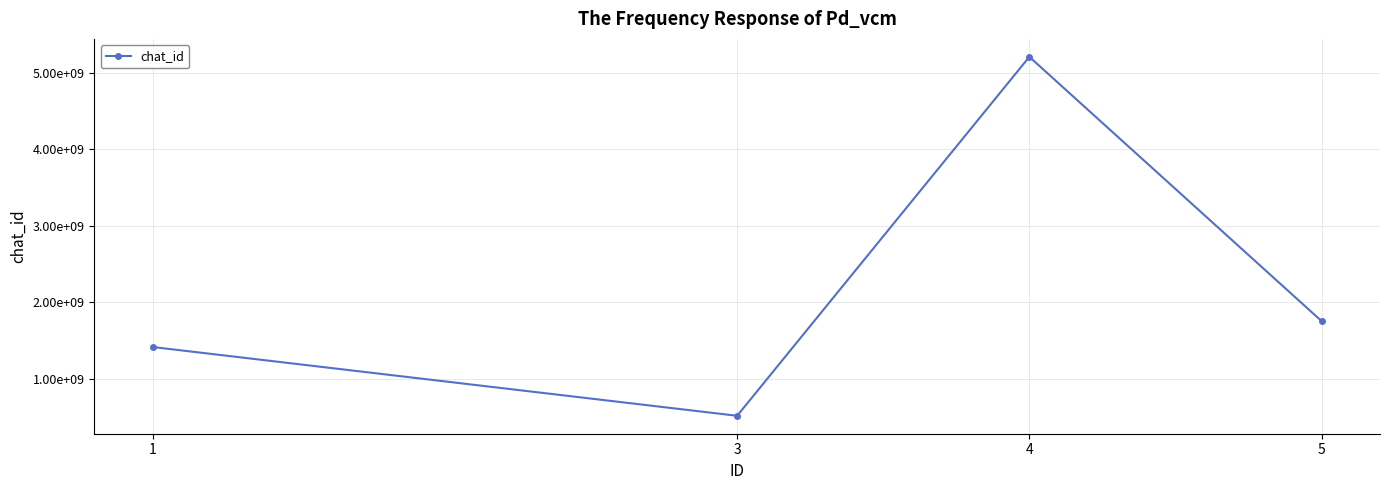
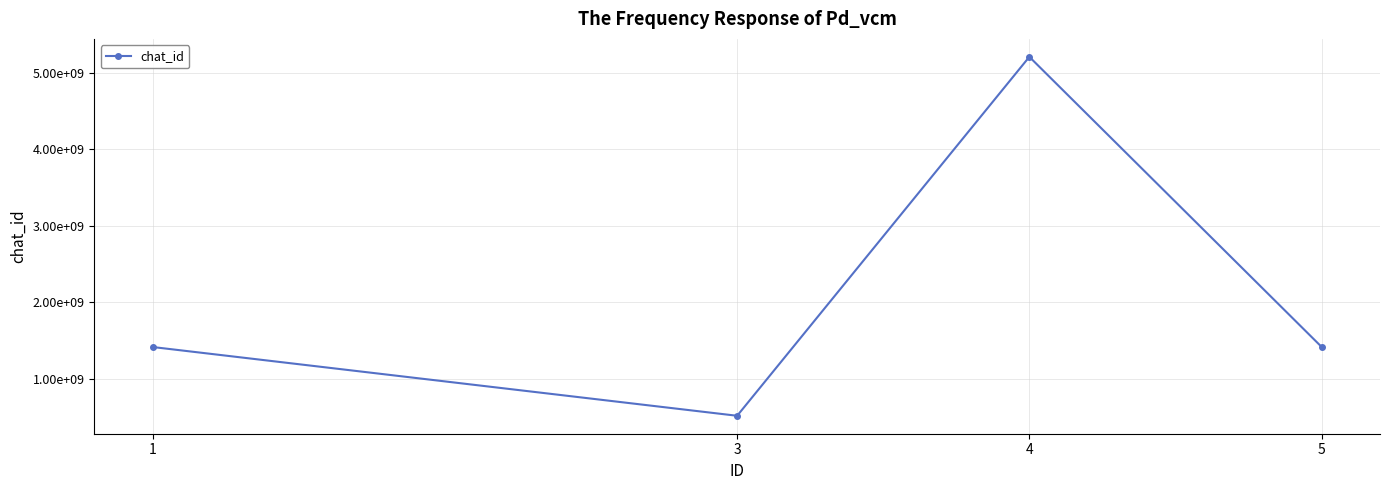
5: 1800000000 -> 1400000000
